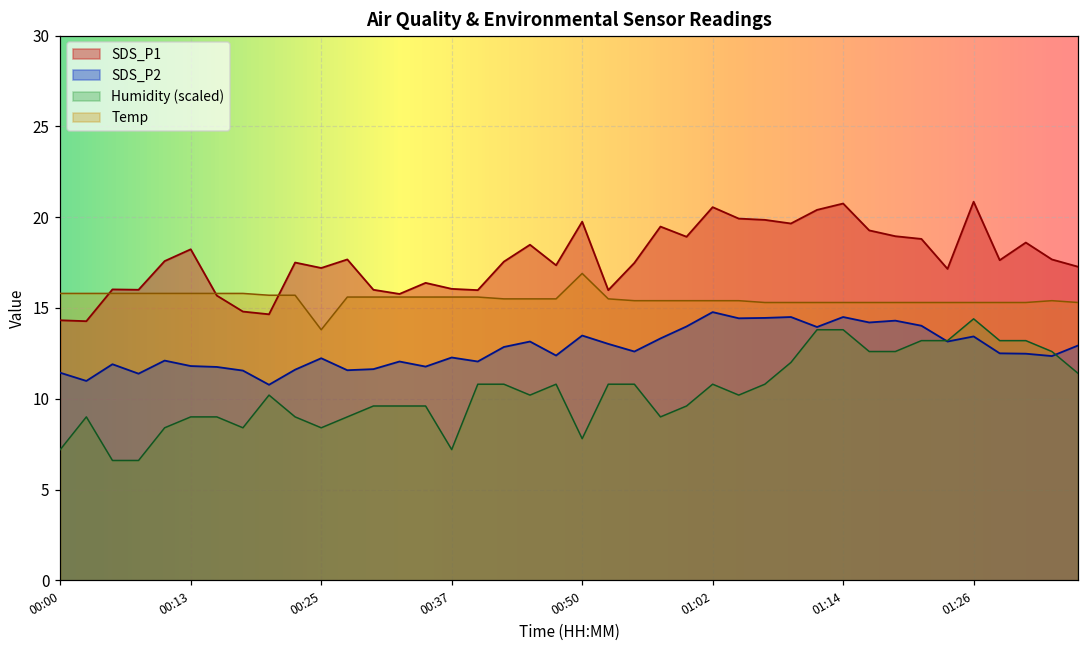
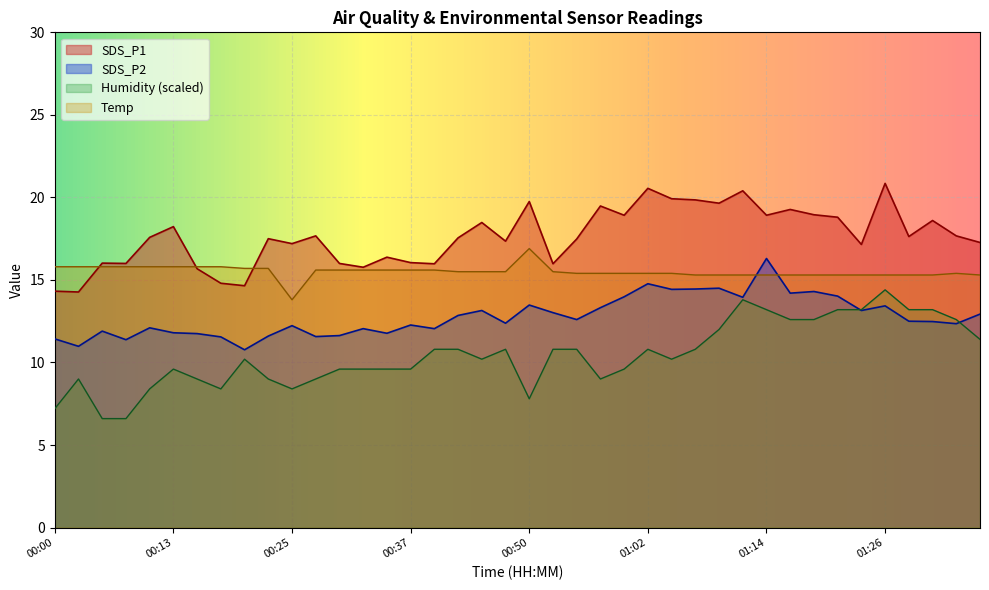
Humidity (scaled), 00:13: 9.0 -> 9.6
Humidity (scaled), 00:37: 7.2 -> 9.6
SDS_P1, 01:14: 20.8 -> 18.9
SDS_P2, 01:14: 14.5 -> 16.3
Humidity (scaled), 01:14: 13.8 -> 13.2
